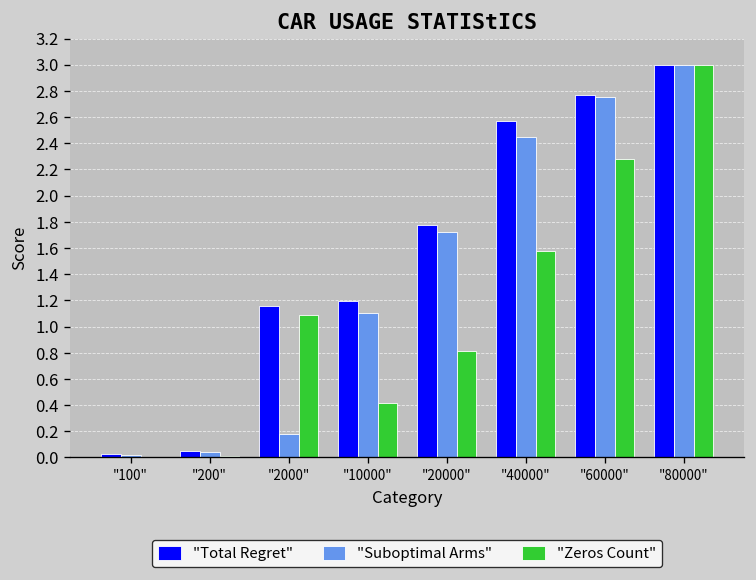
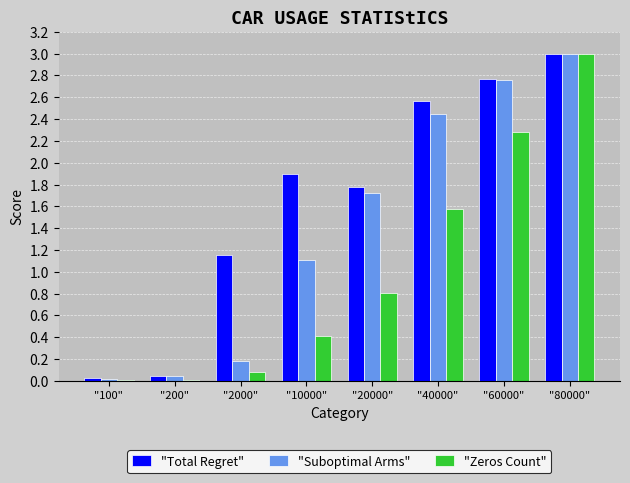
"Zeros Count", "2000": 1.09 -> 0.08
"Total Regret", "10000": 1.20 -> 1.89
